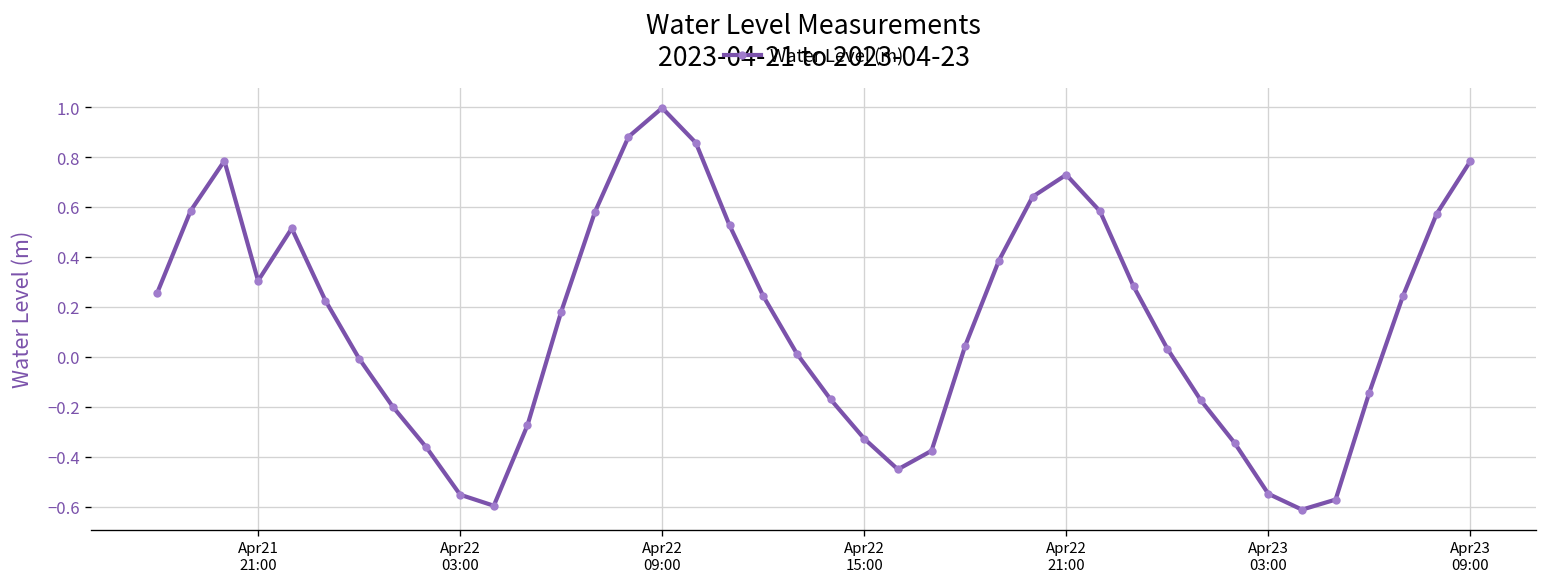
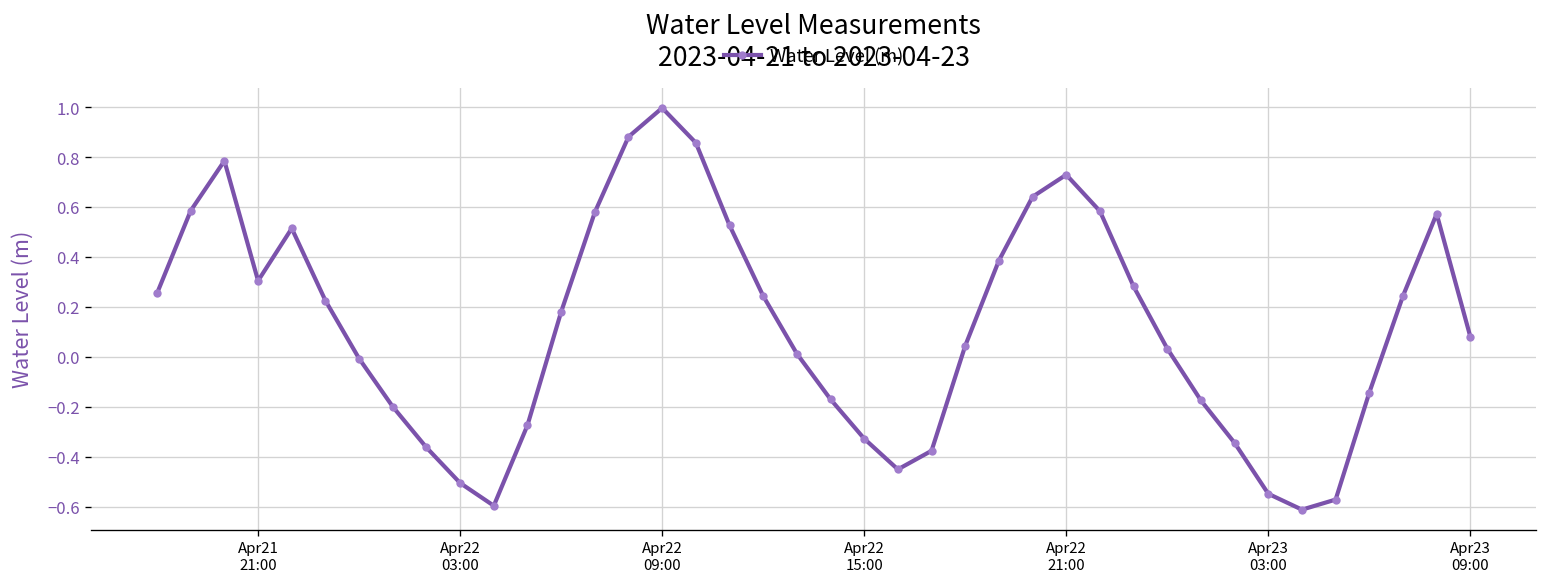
Apr22 03:00: -0.55 -> -0.50
Apr23 09:00: 0.78 -> 0.08
